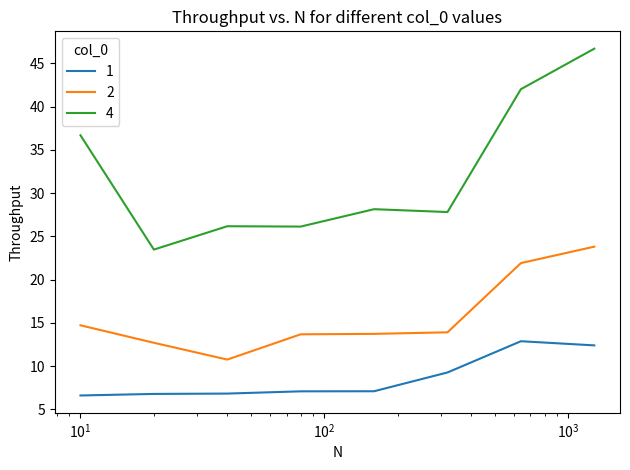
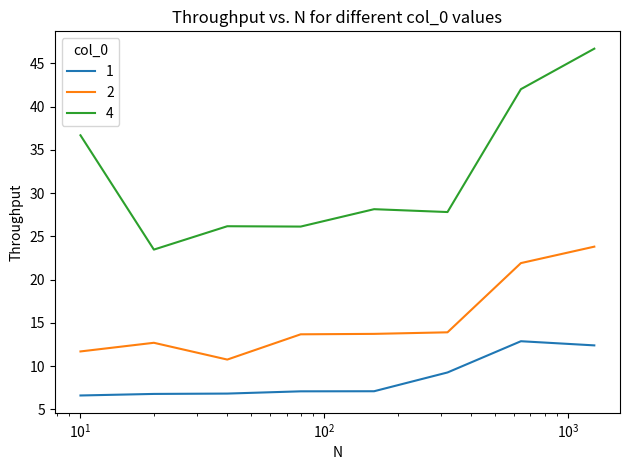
2, 10^1: 15 -> 12
